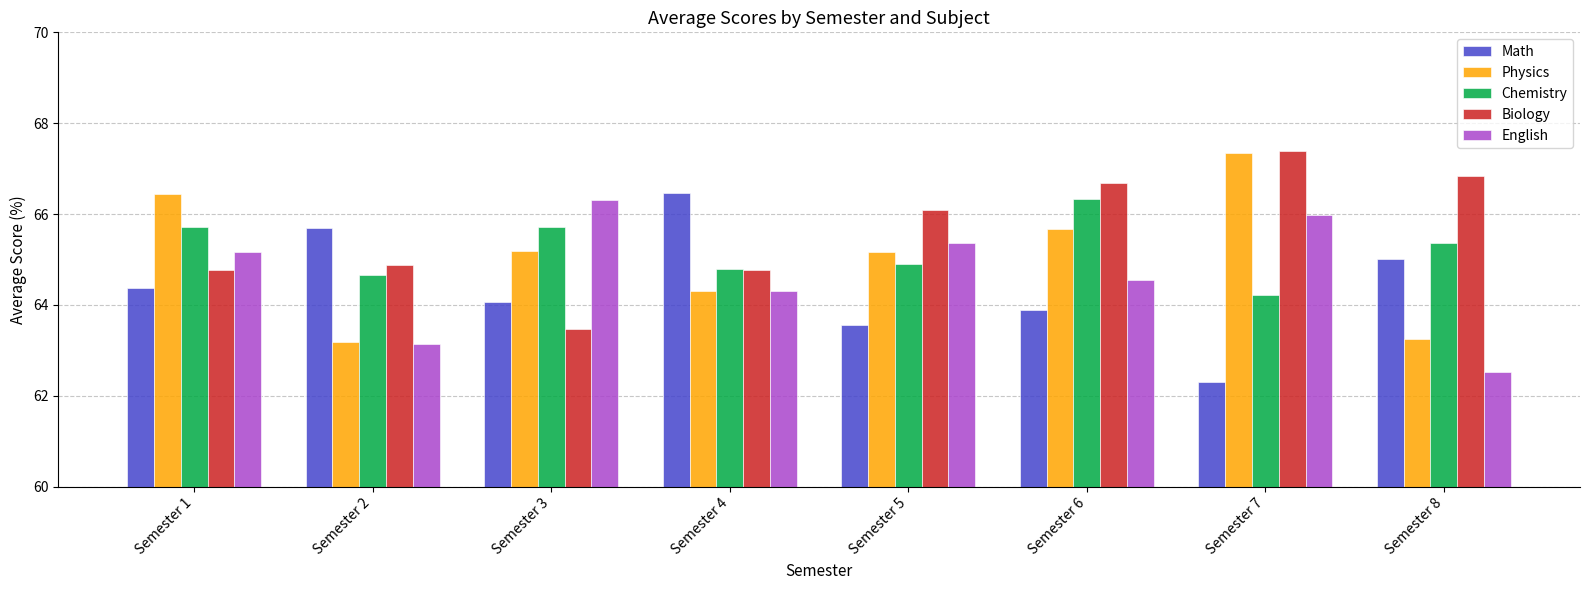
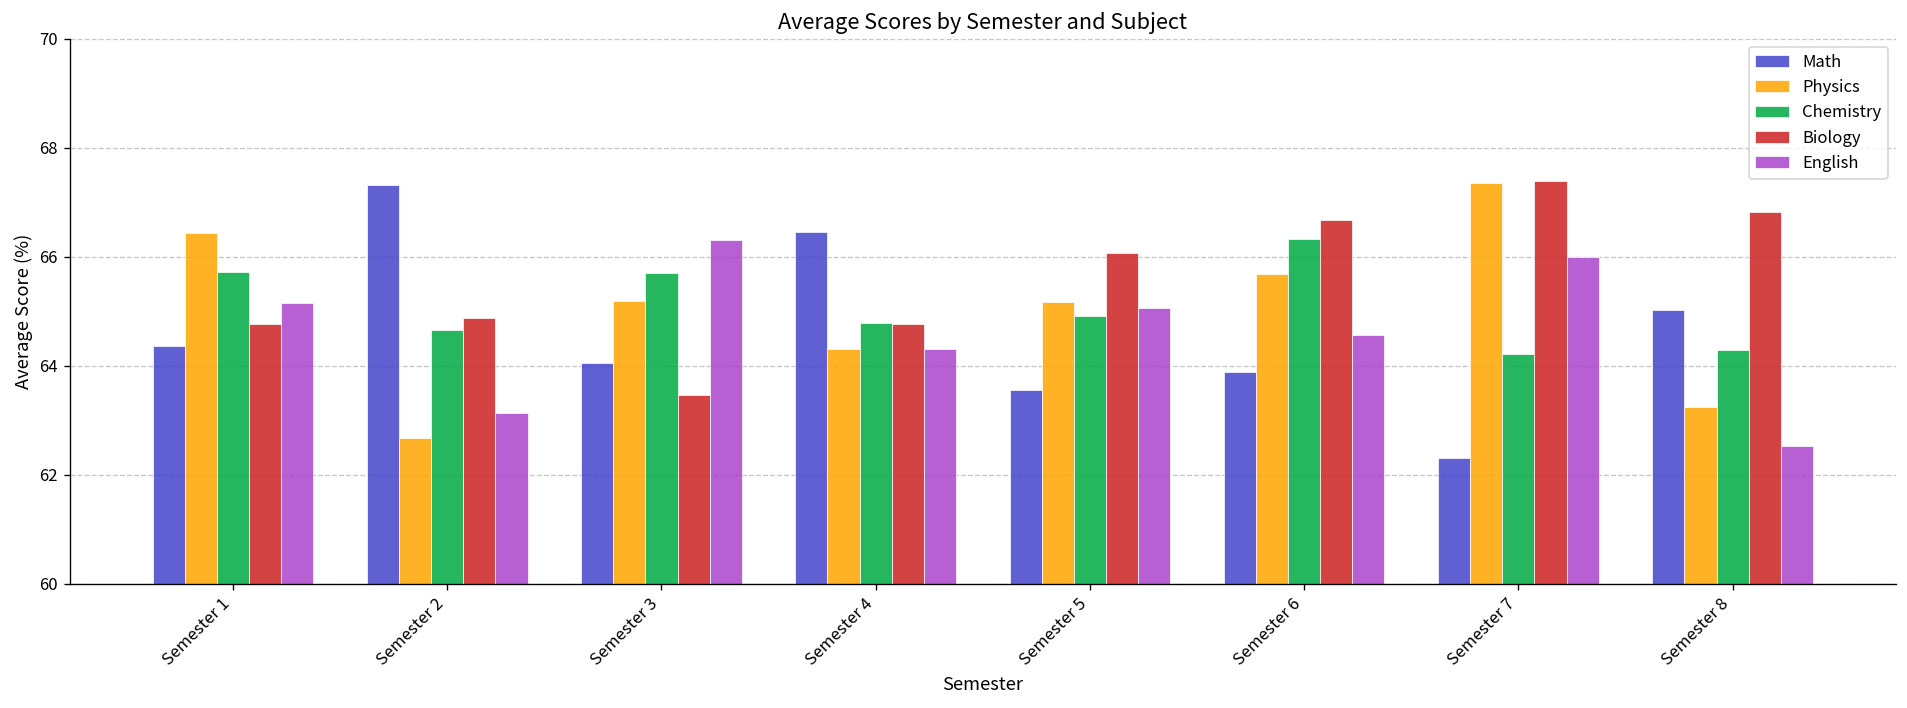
Math, Semester 2: 65.7 -> 67.3
Physics, Semester 2: 63.2 -> 62.7
English, Semester 5: 65.4 -> 65.1
Chemistry, Semester 8: 65.4 -> 64.3
